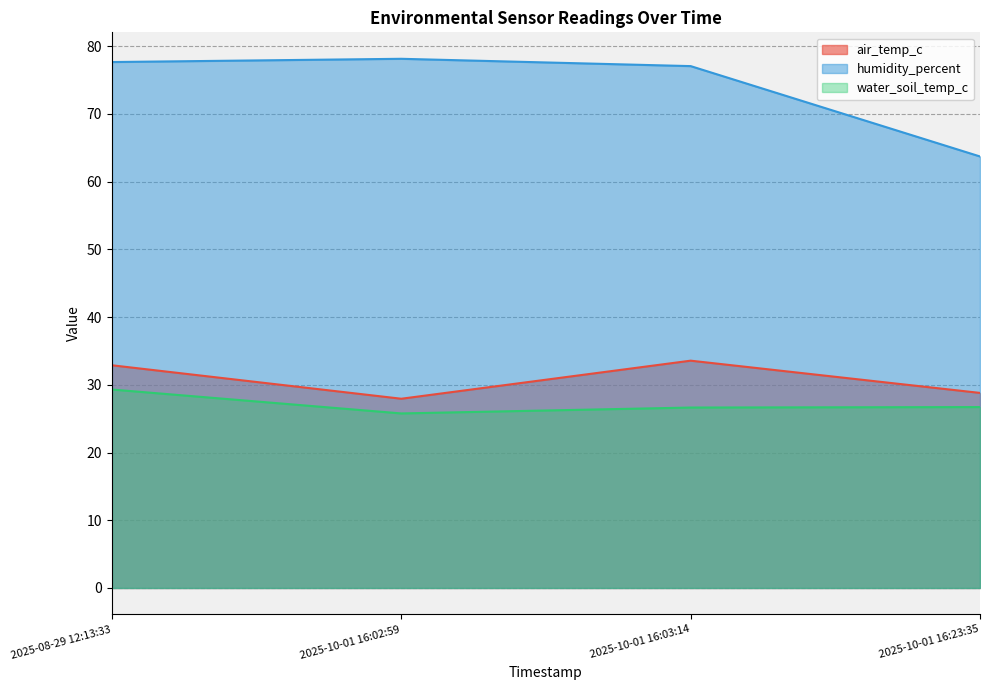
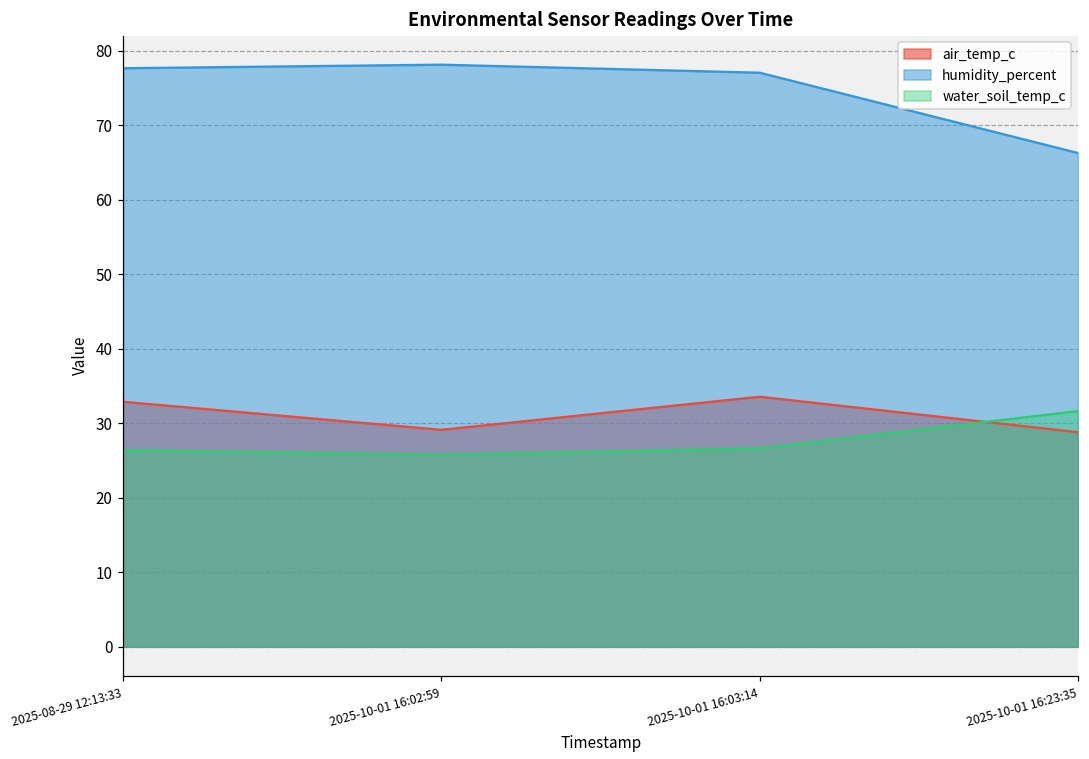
water_soil_temp_c, 2025-08-29 12:13:33: 29 -> 26
air_temp_c, 2025-10-01 16:02:59: 28 -> 29
humidity_percent, 2025-10-01 16:23:35: 64 -> 66
water_soil_temp_c, 2025-10-01 16:23:35: 27 -> 32
